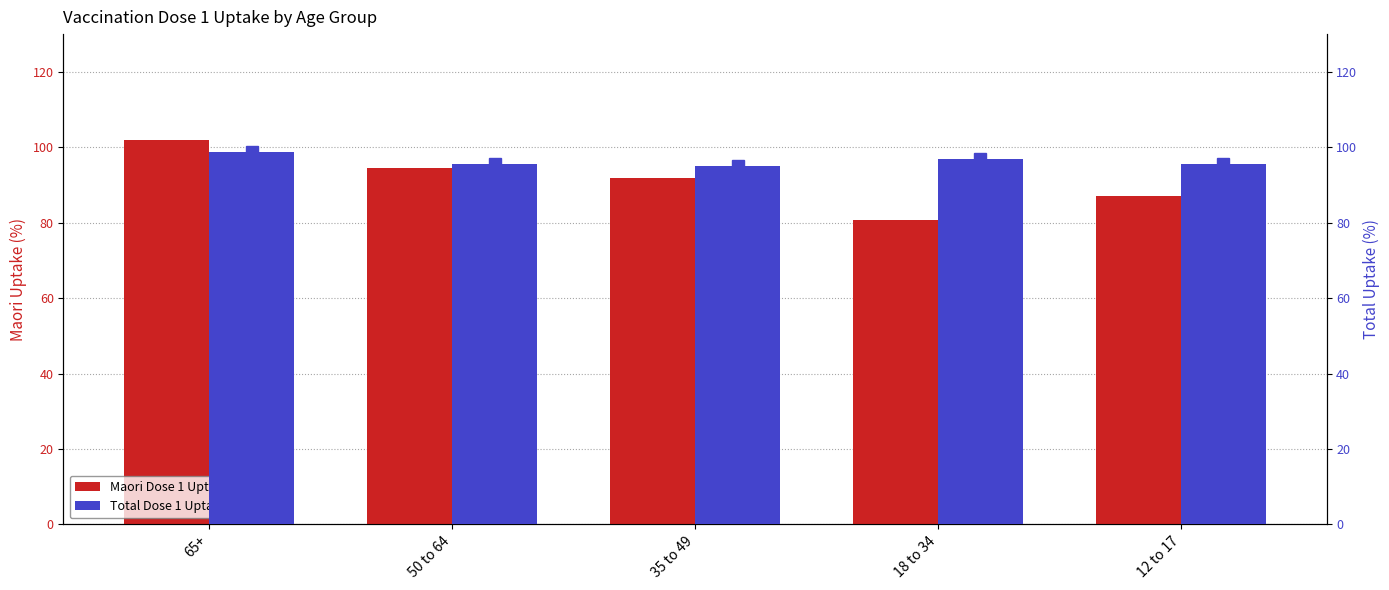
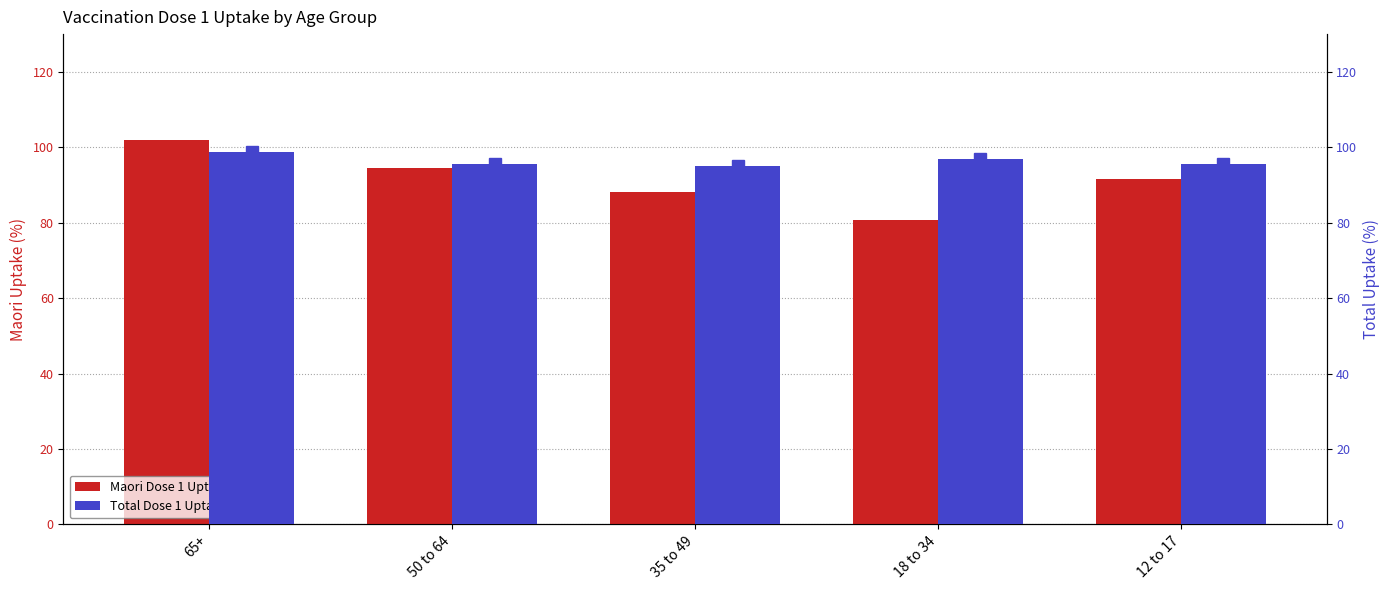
Maori Dose 1 Uptake, 35 to 49: 92 -> 88
Maori Dose 1 Uptake, 12 to 17: 87 -> 92
